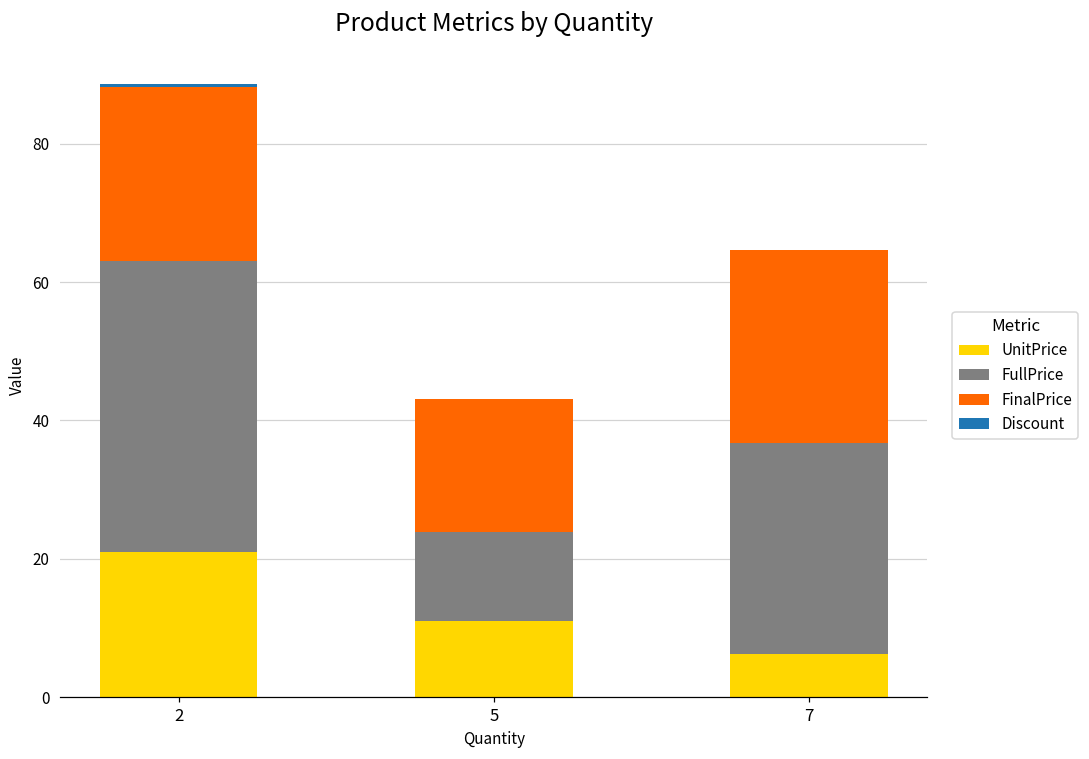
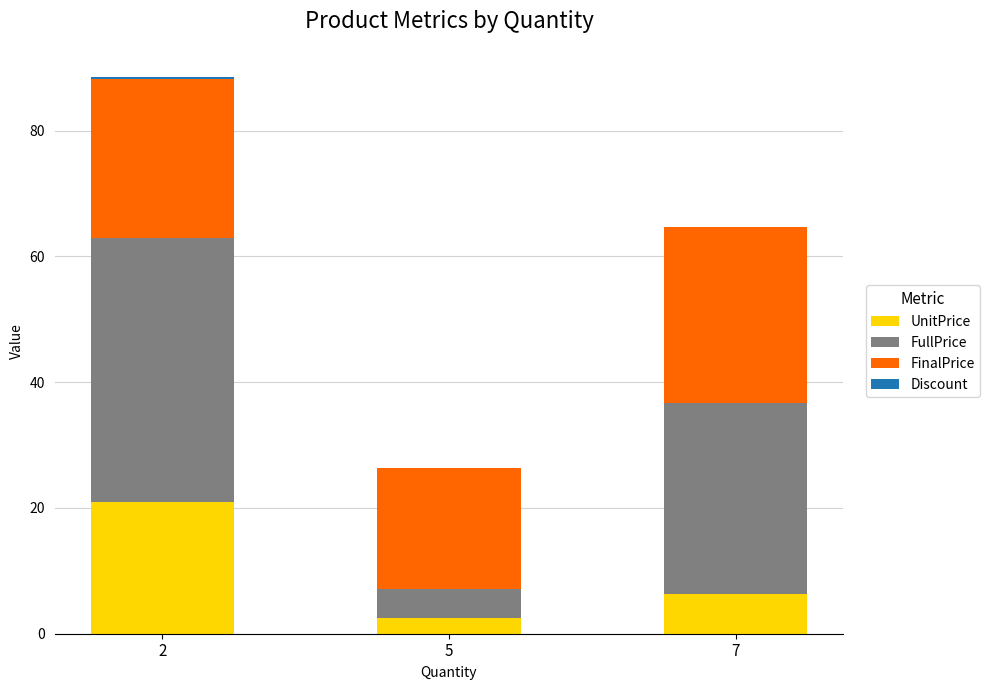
UnitPrice, 5: 11 -> 3
FullPrice, 5: 13 -> 5
